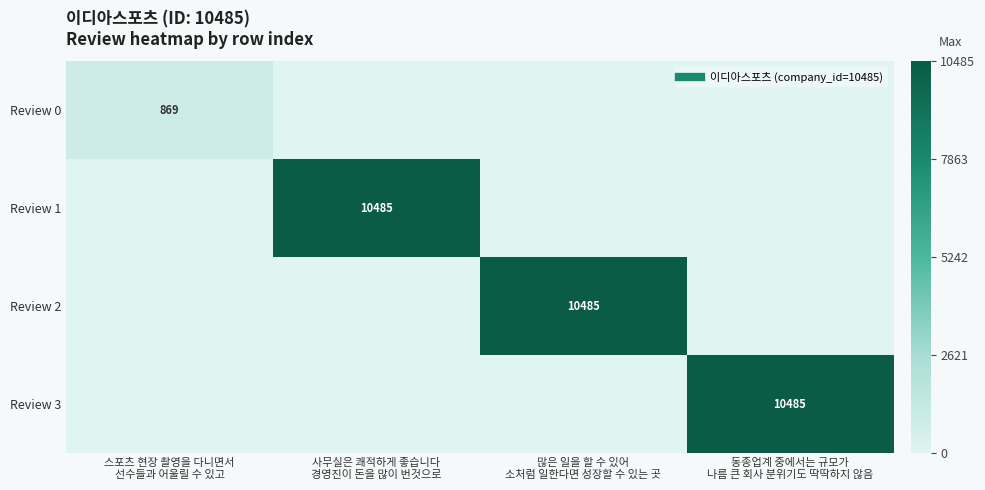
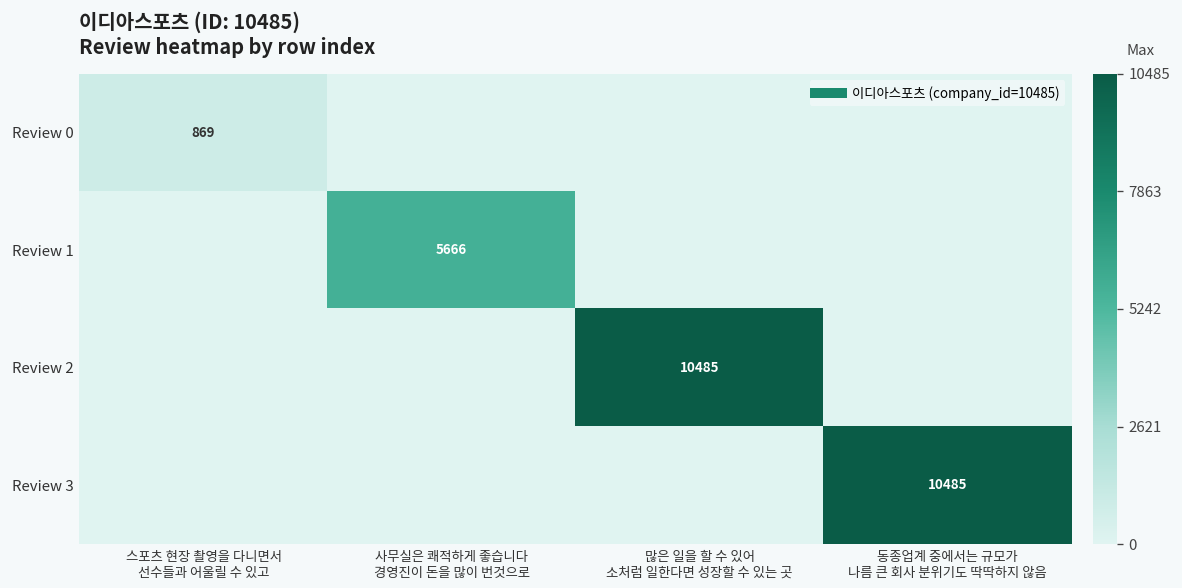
Review 1, 사무실은 쾌적하게 좋습니다 경영진이 돈을 많이 번것으로: 10485 -> 5666
